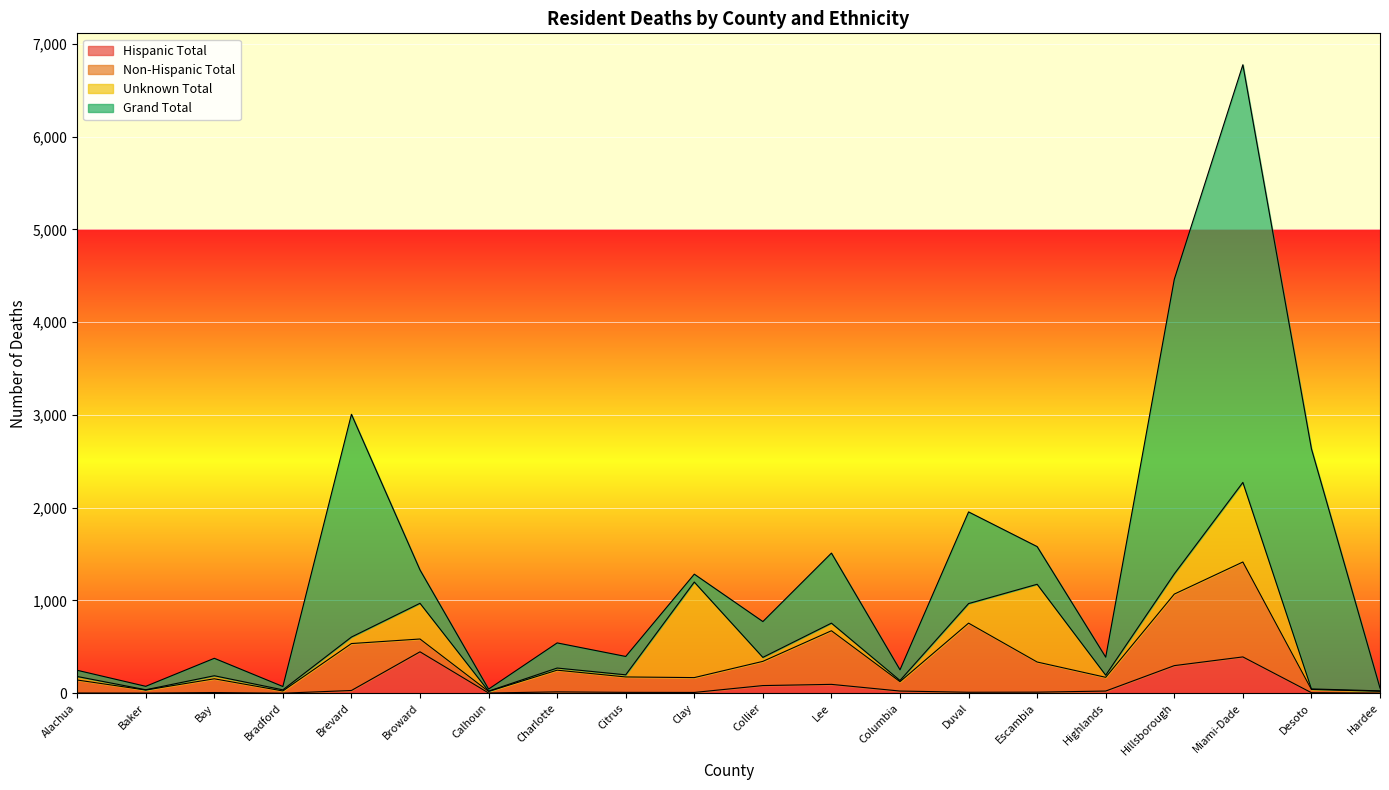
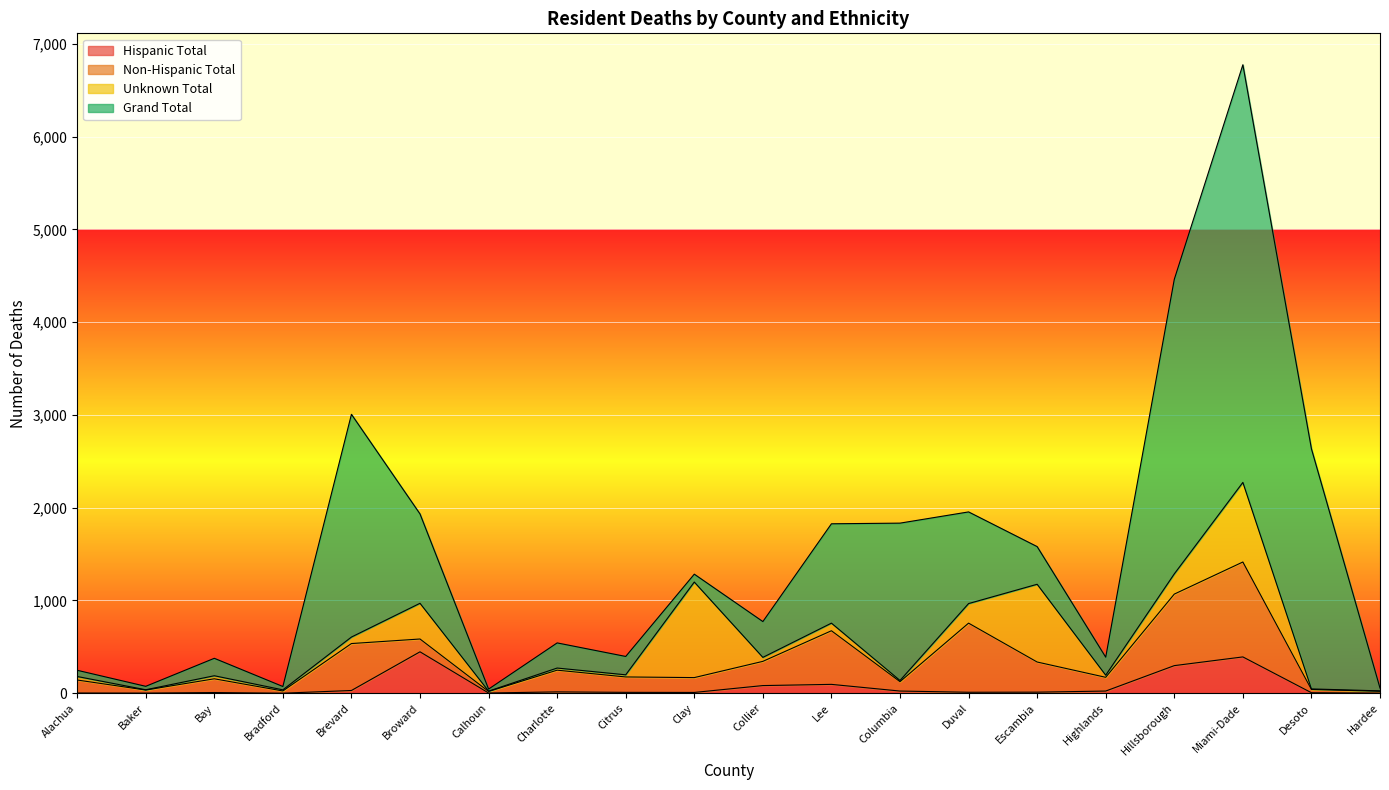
Grand Total, Broward: 400 -> 1,000
Grand Total, Lee: 800 -> 1,100
Grand Total, Columbia: 100 -> 1,700
